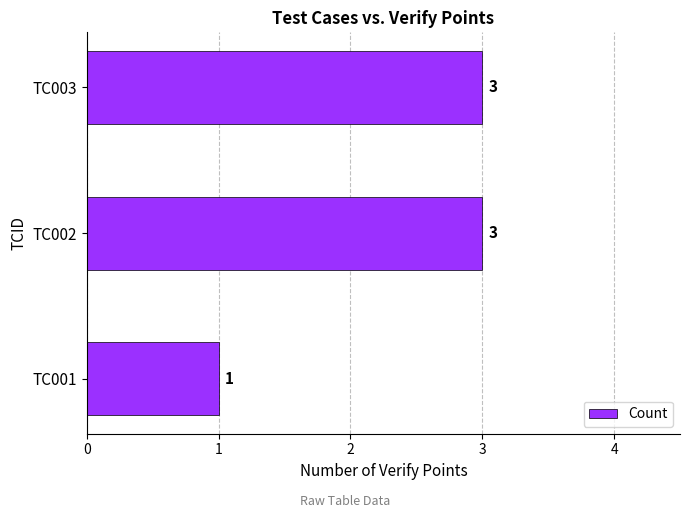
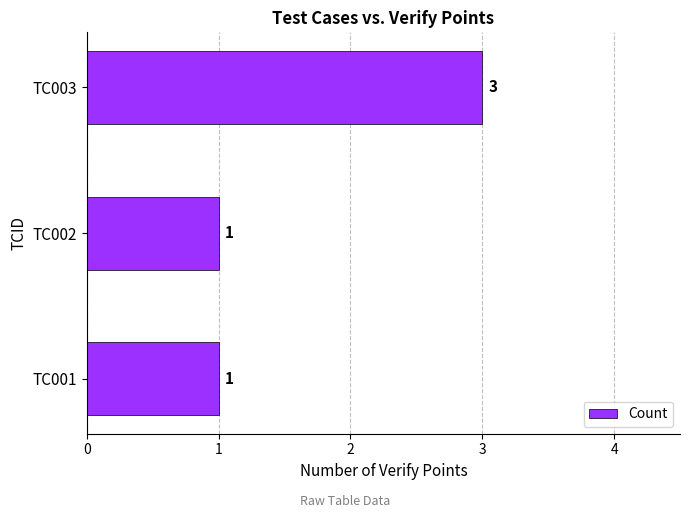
TC002: 3 -> 1
